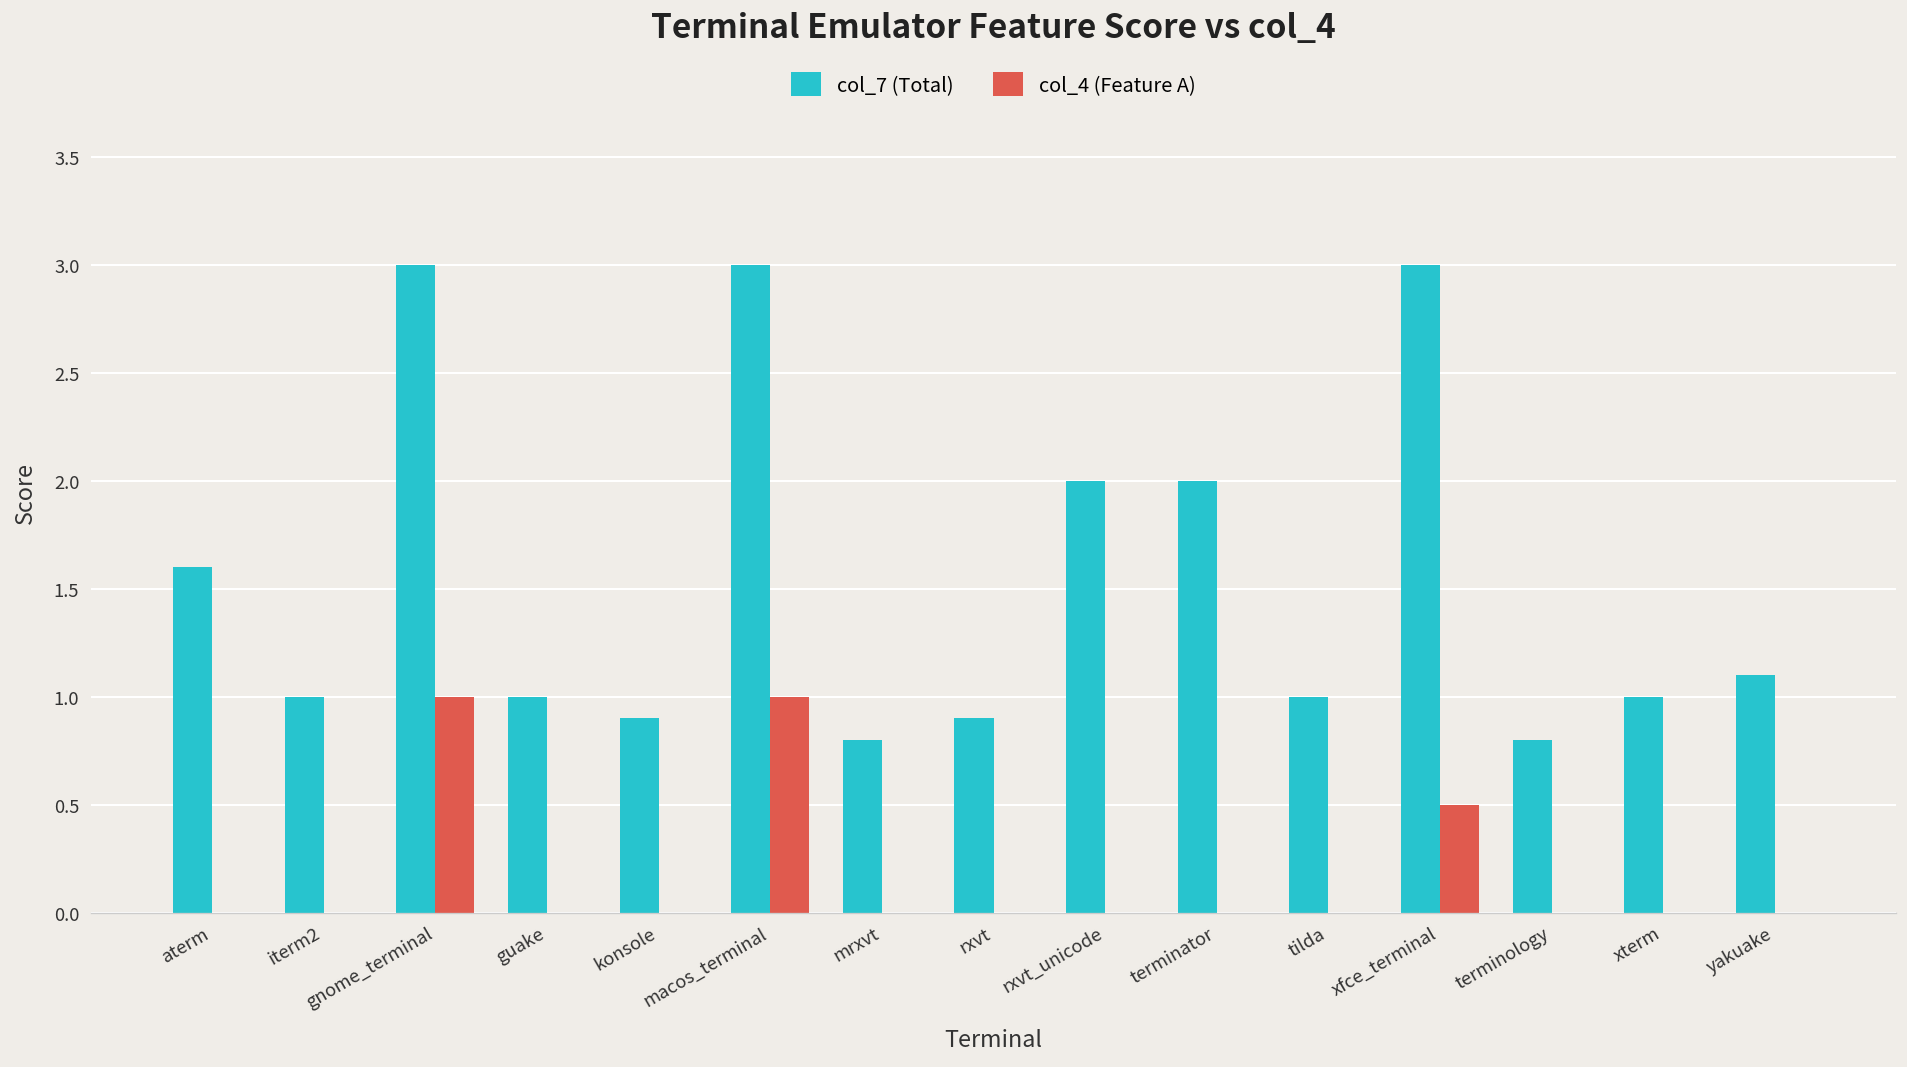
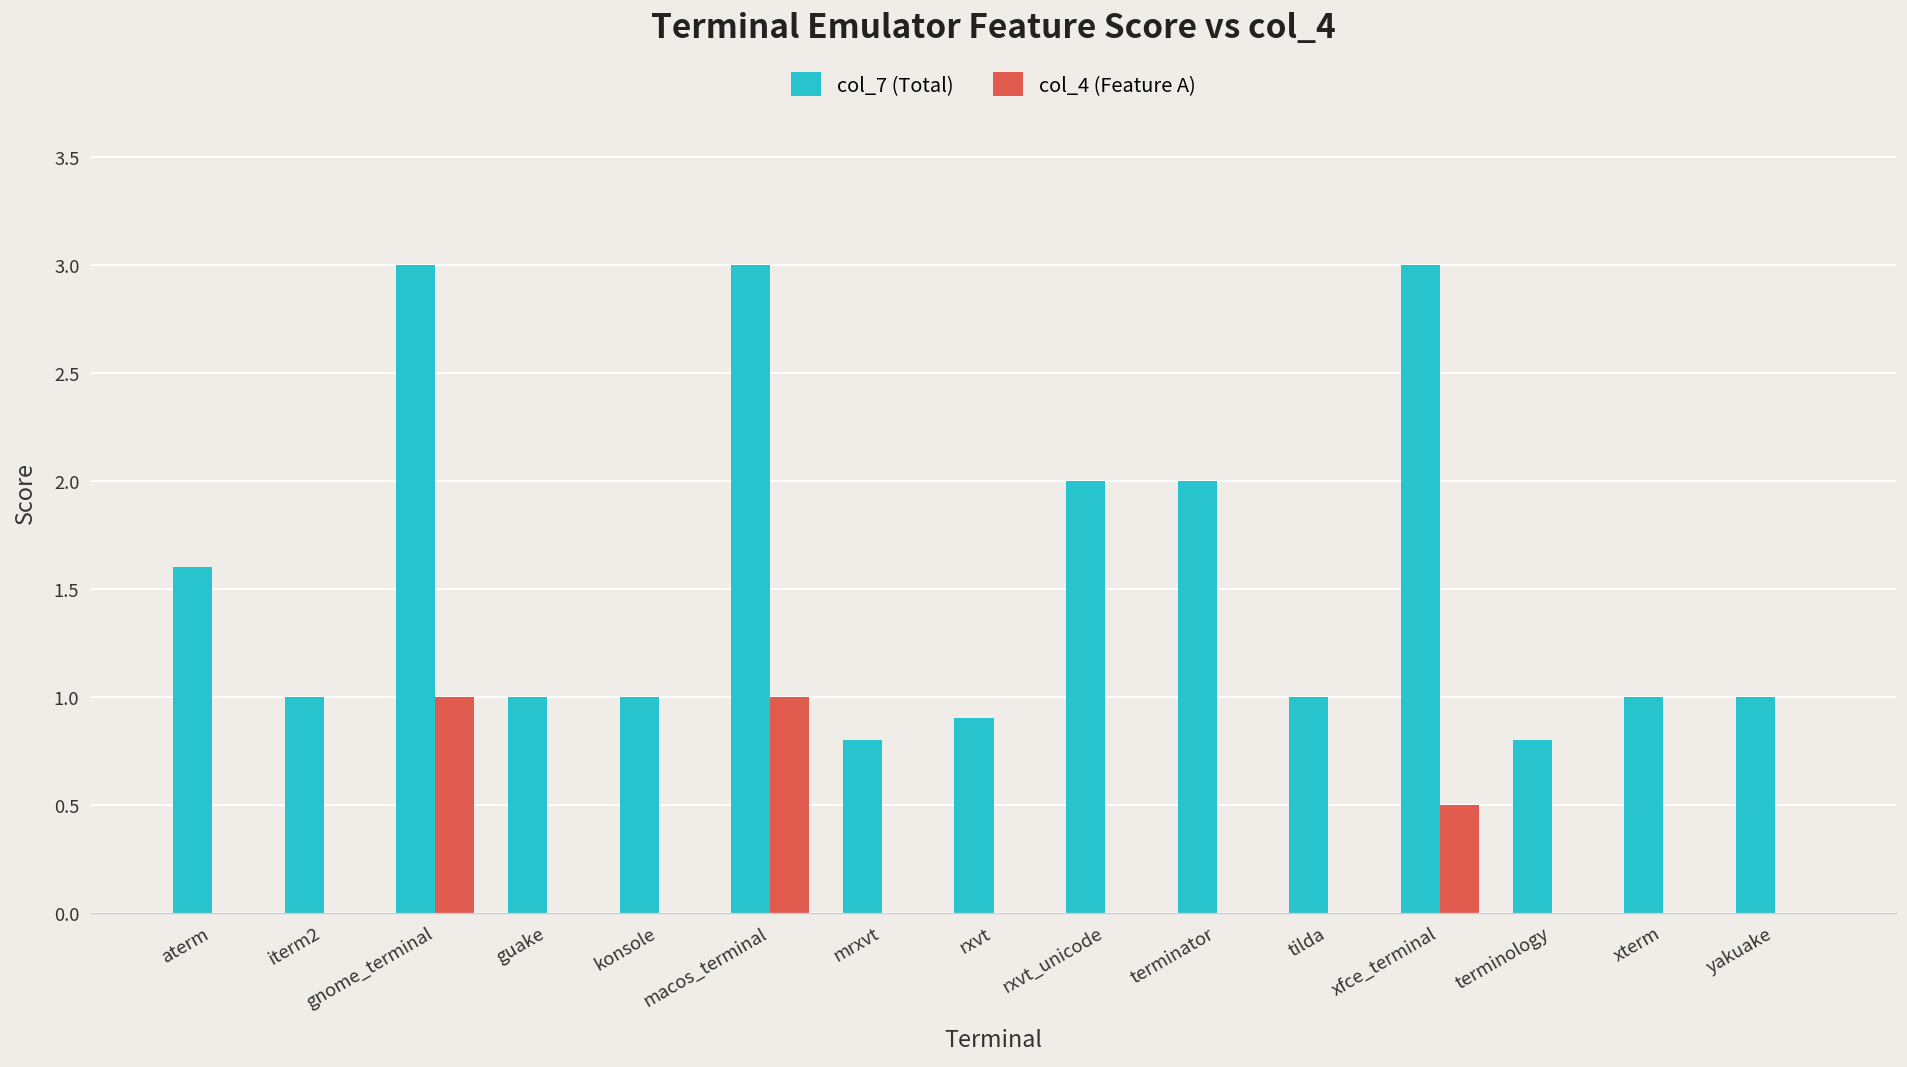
col_7 (Total), konsole: 0.9 -> 1.0
col_7 (Total), yakuake: 1.1 -> 1.0
